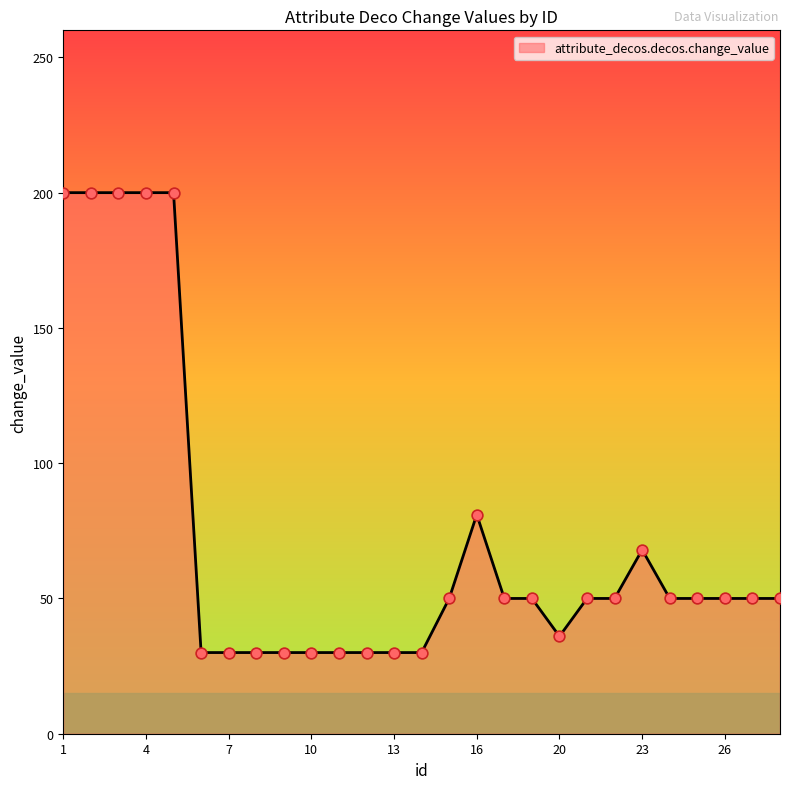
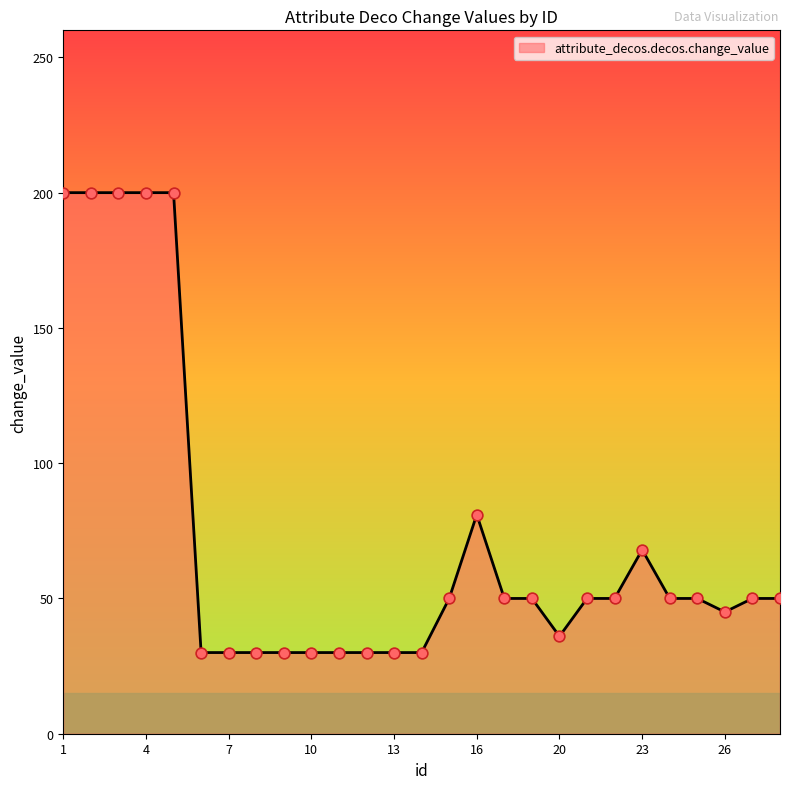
26: 50 -> 45
